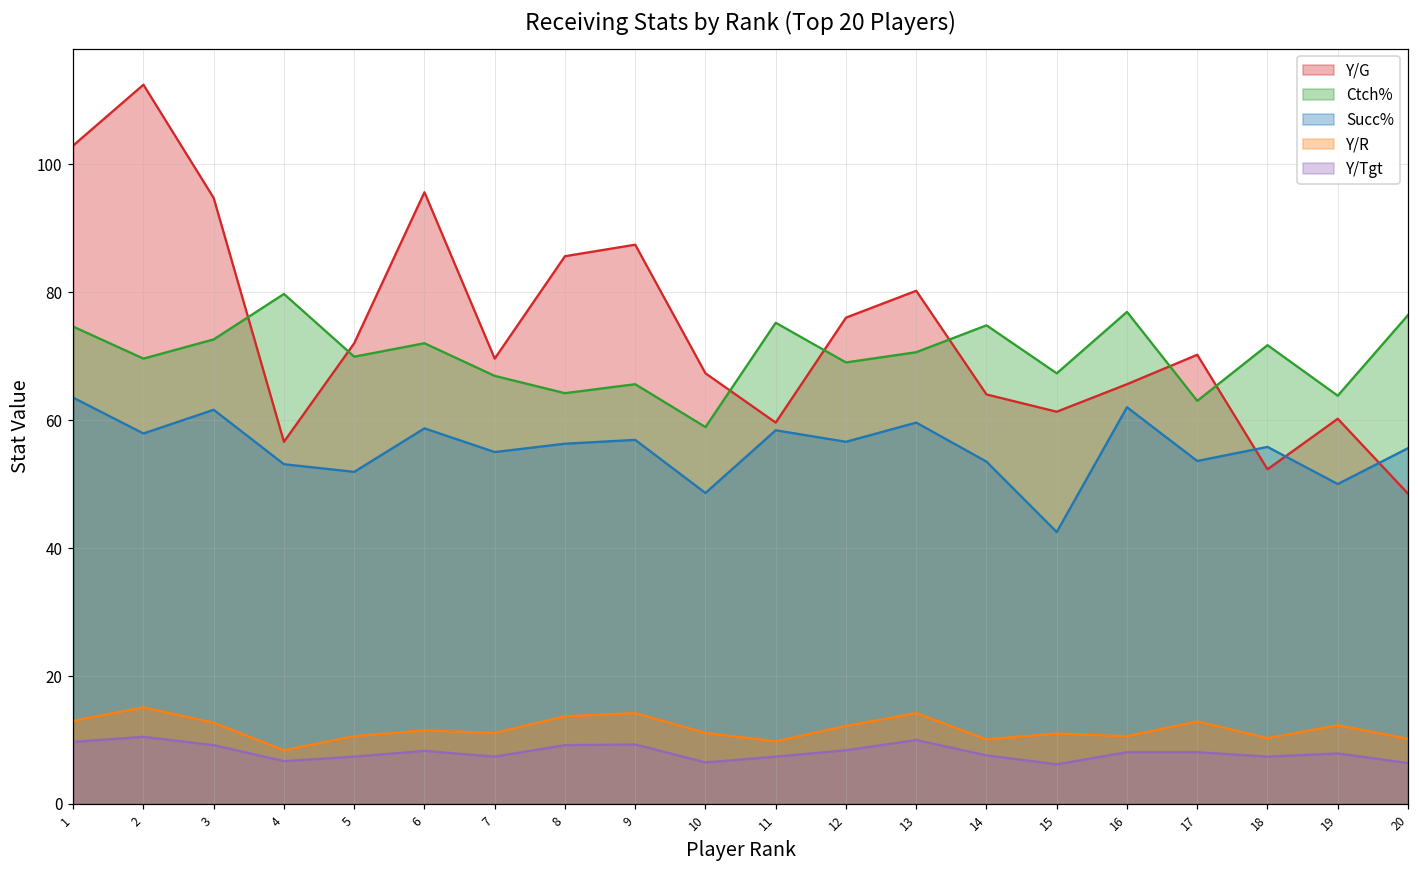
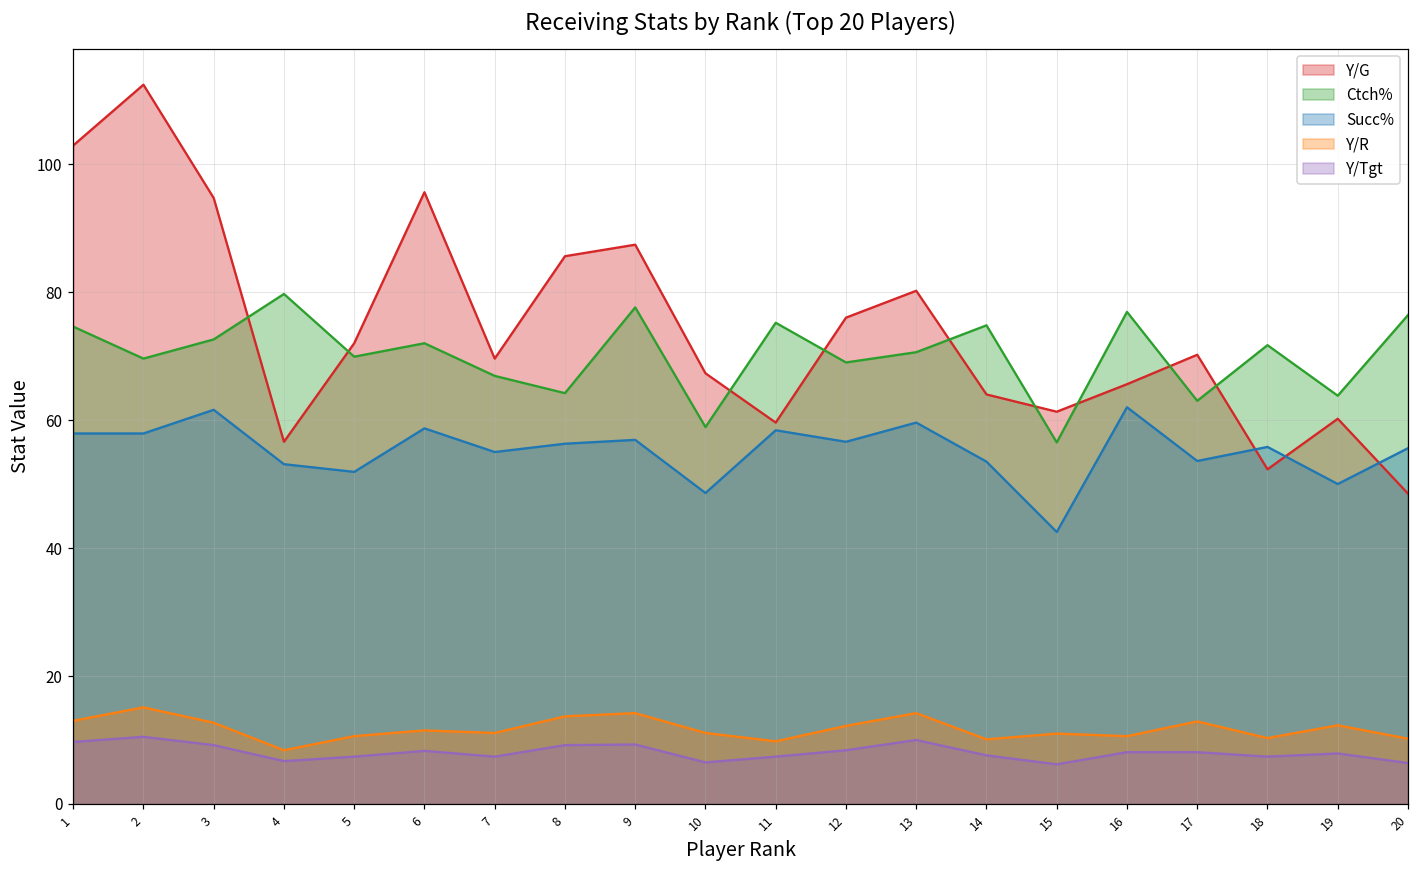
Succ%, 1: 64 -> 58
Ctch%, 9: 66 -> 78
Ctch%, 15: 67 -> 57
